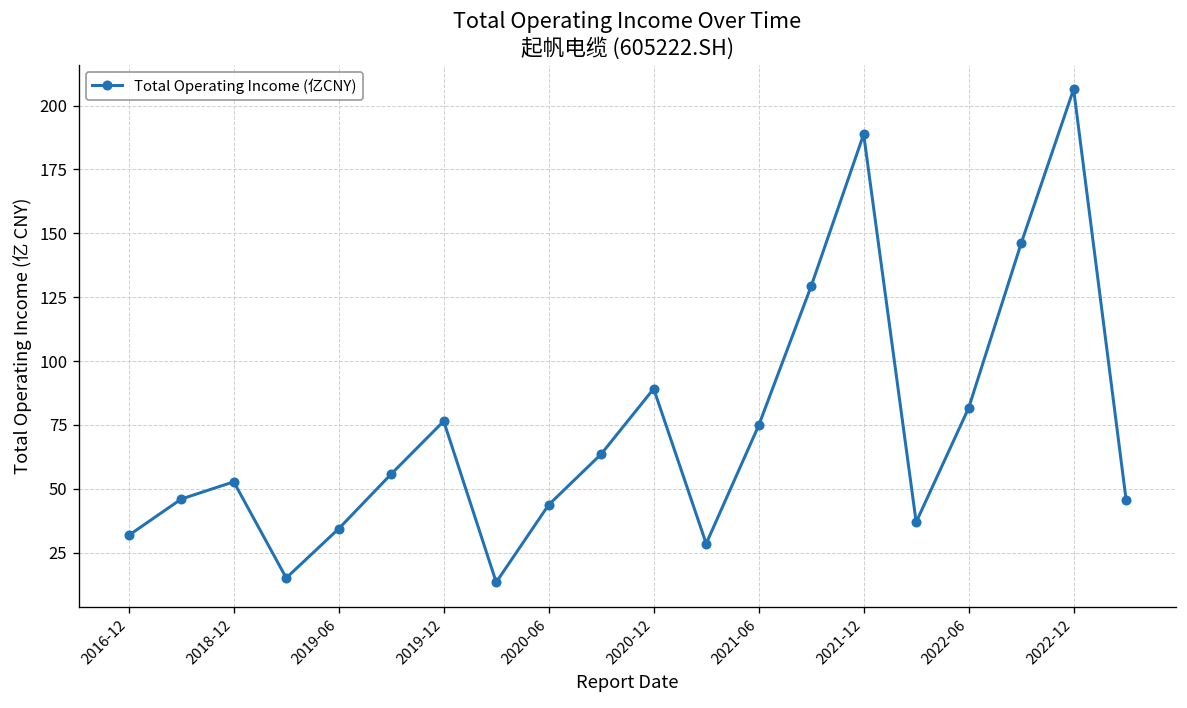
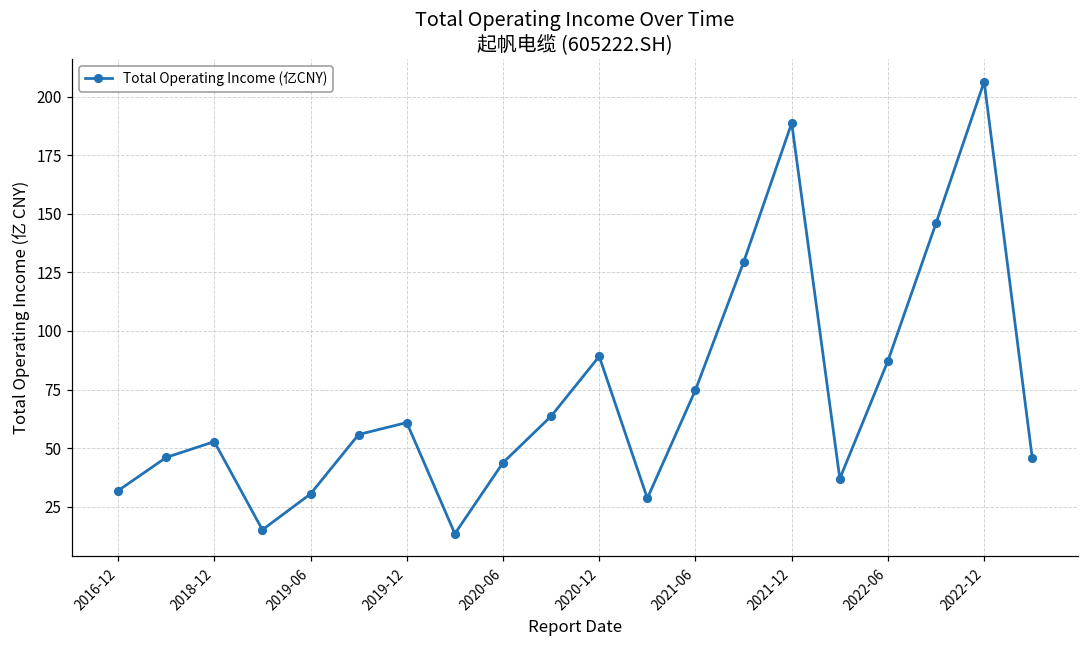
2019-06: 34 -> 30
2019-12: 76 -> 61
2022-06: 82 -> 87
